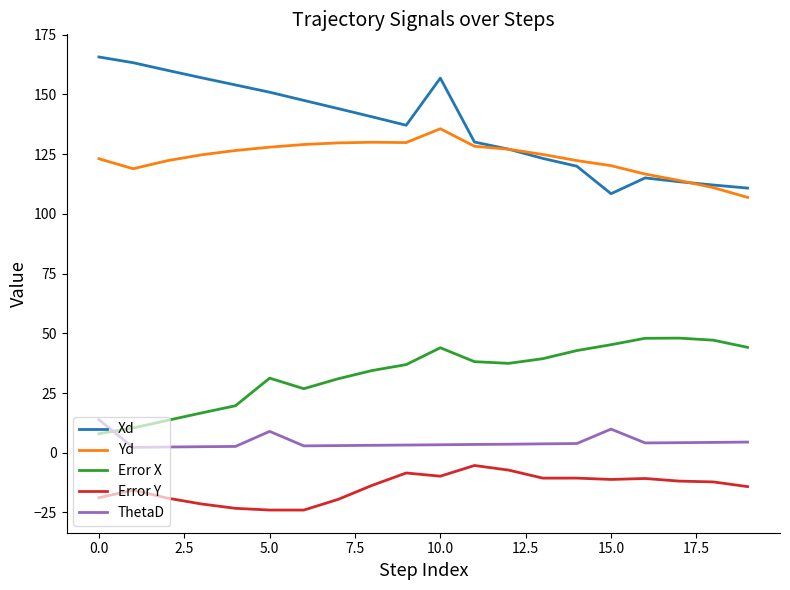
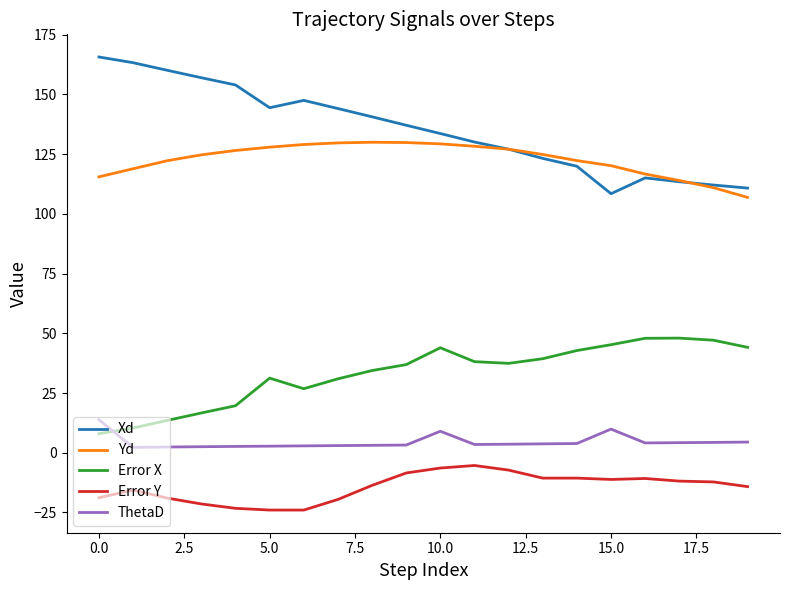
Yd, 0.0: 123 -> 116
Xd, 5.0: 151 -> 144
ThetaD, 5.0: 9 -> 3
Xd, 10.0: 157 -> 134
Yd, 10.0: 136 -> 129
Error Y, 10.0: -10 -> -6
ThetaD, 10.0: 3 -> 9
